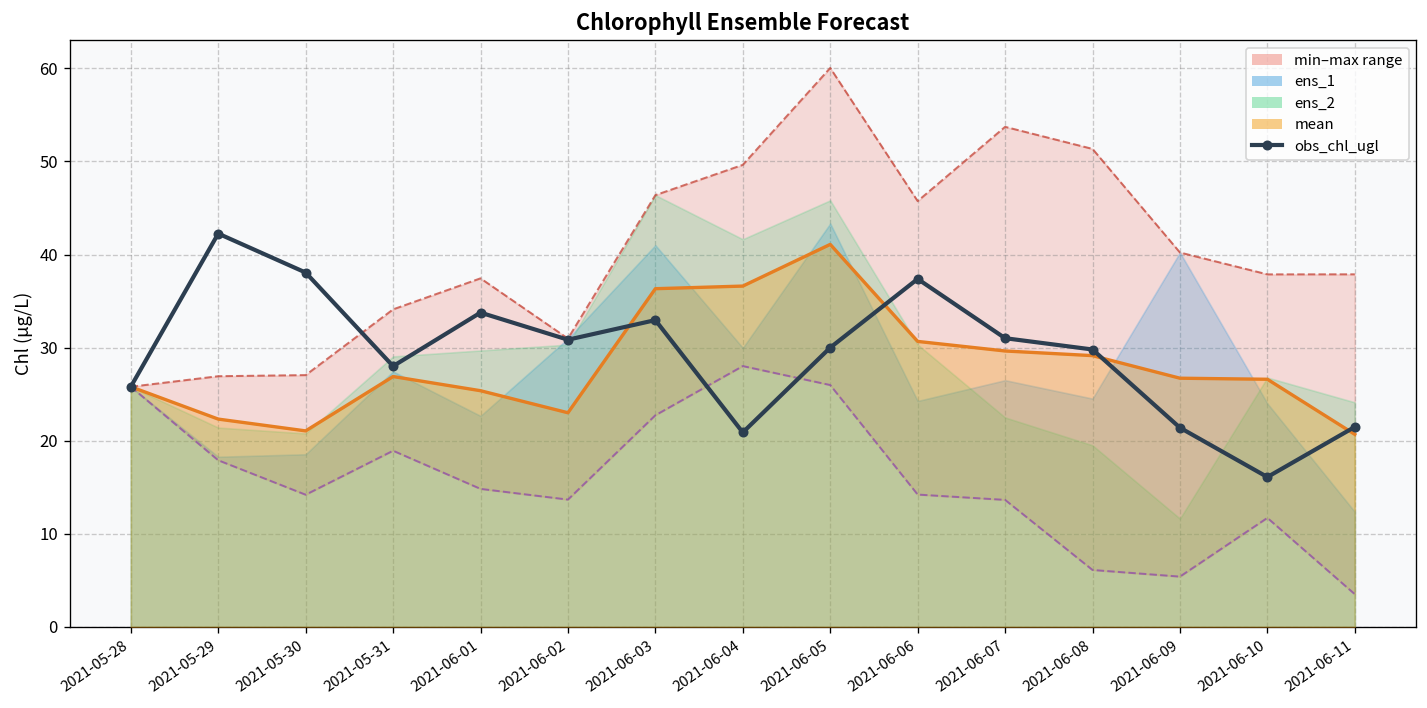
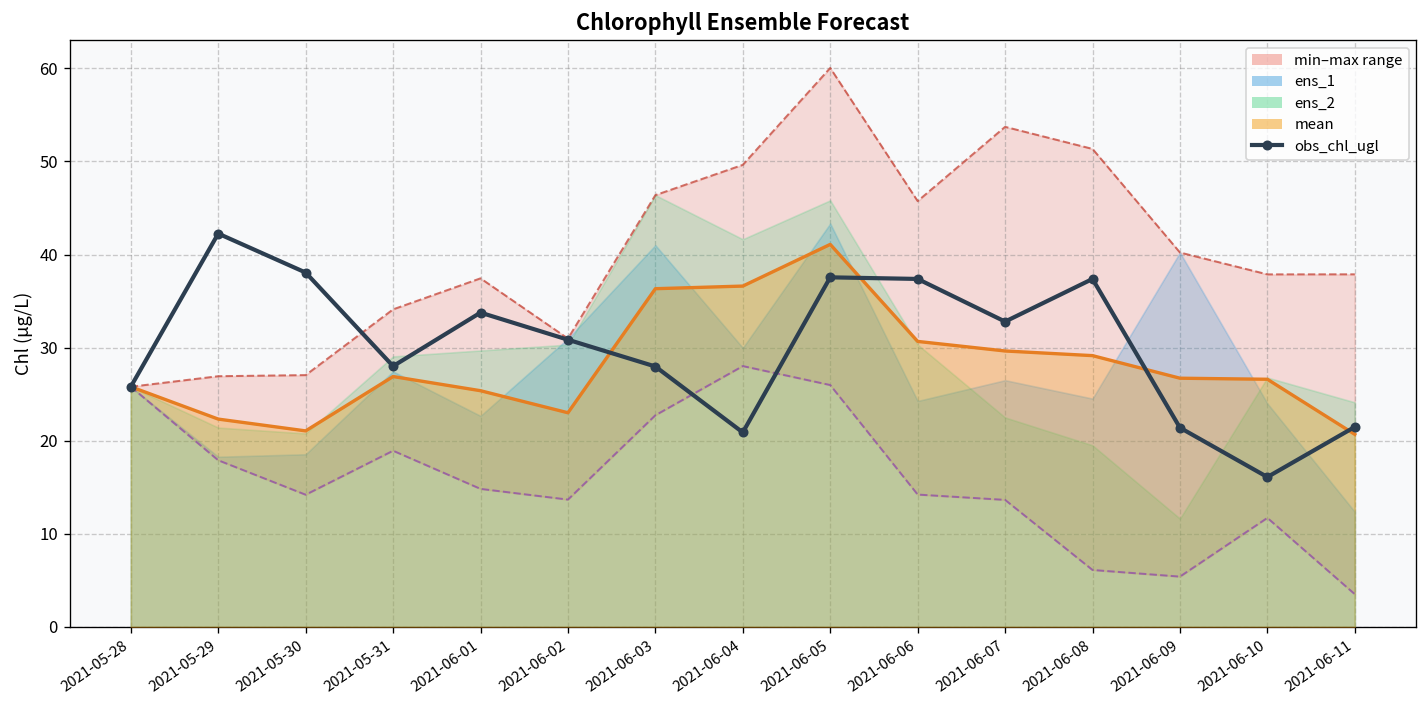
obs_chl_ugl, 2021-06-03: 33 -> 28
obs_chl_ugl, 2021-06-05: 30 -> 38
obs_chl_ugl, 2021-06-07: 31 -> 33
obs_chl_ugl, 2021-06-08: 30 -> 37
